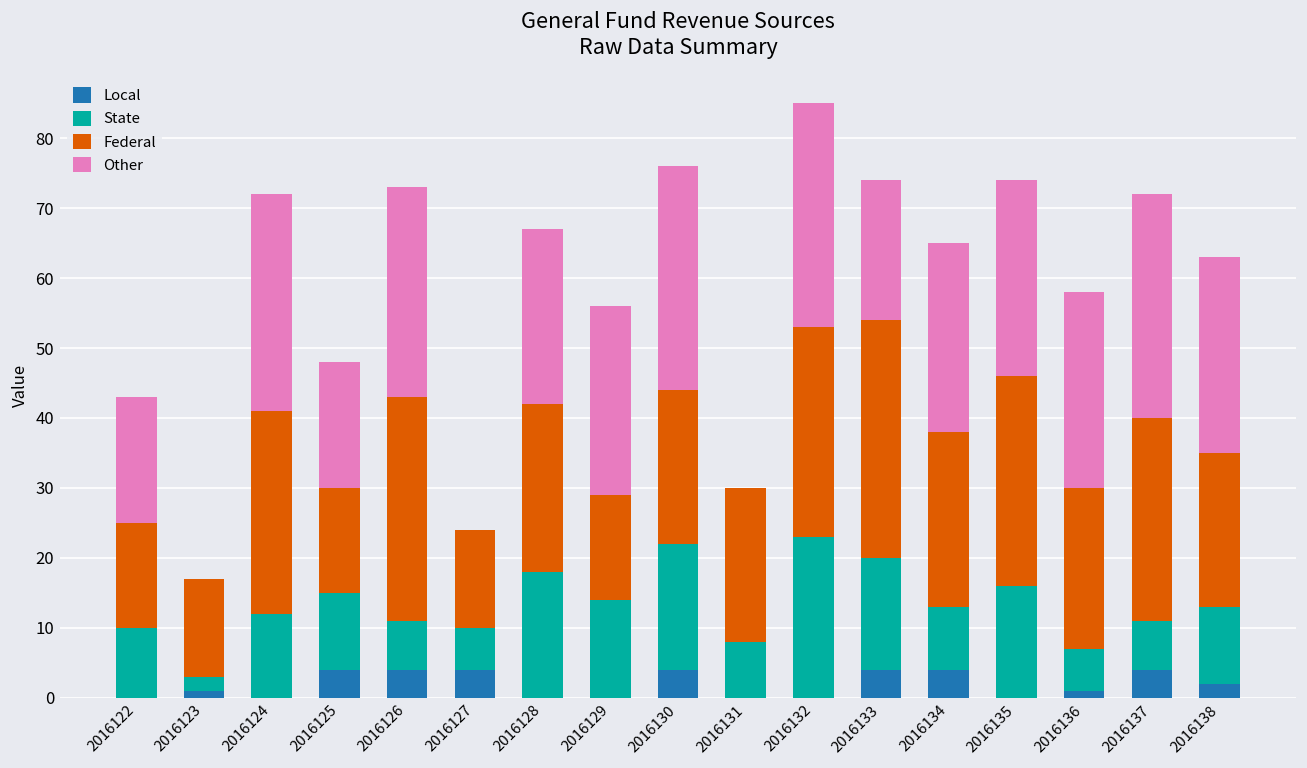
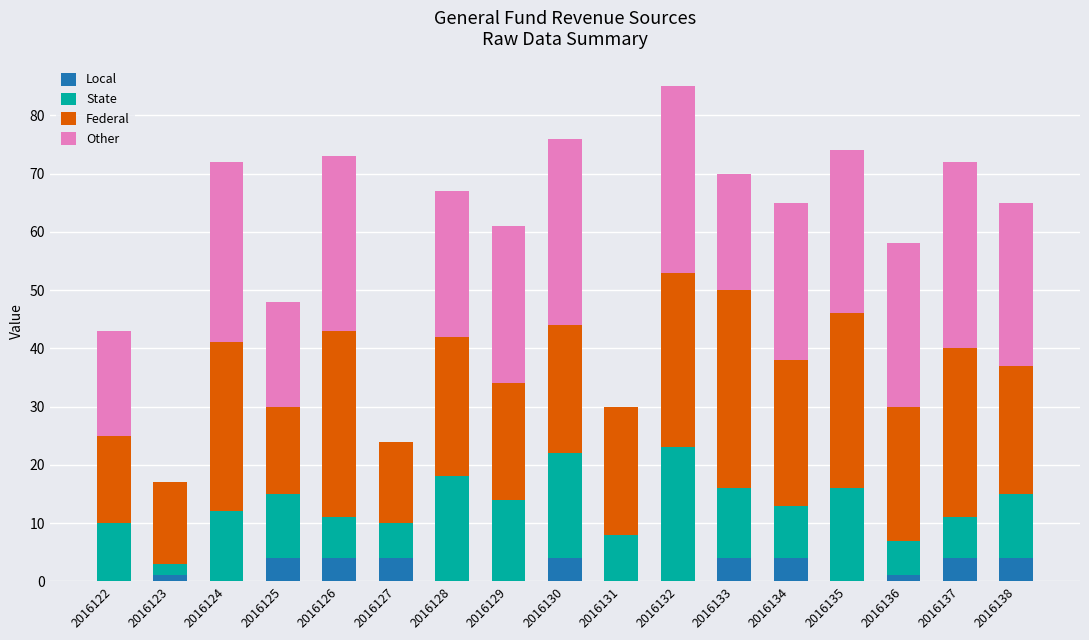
Federal, 2016129: 15 -> 20
State, 2016133: 16 -> 12
Local, 2016138: 2 -> 4
